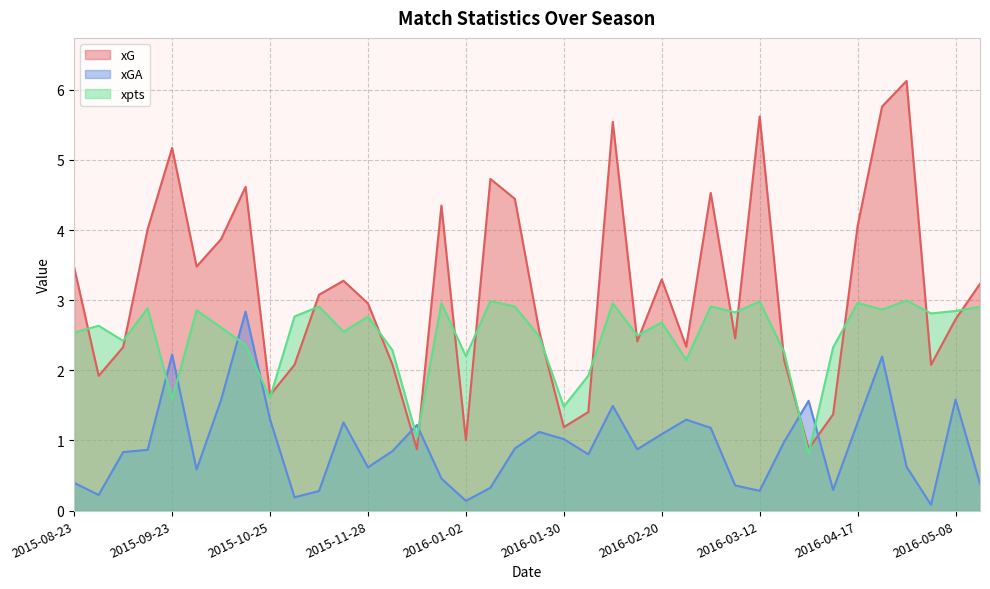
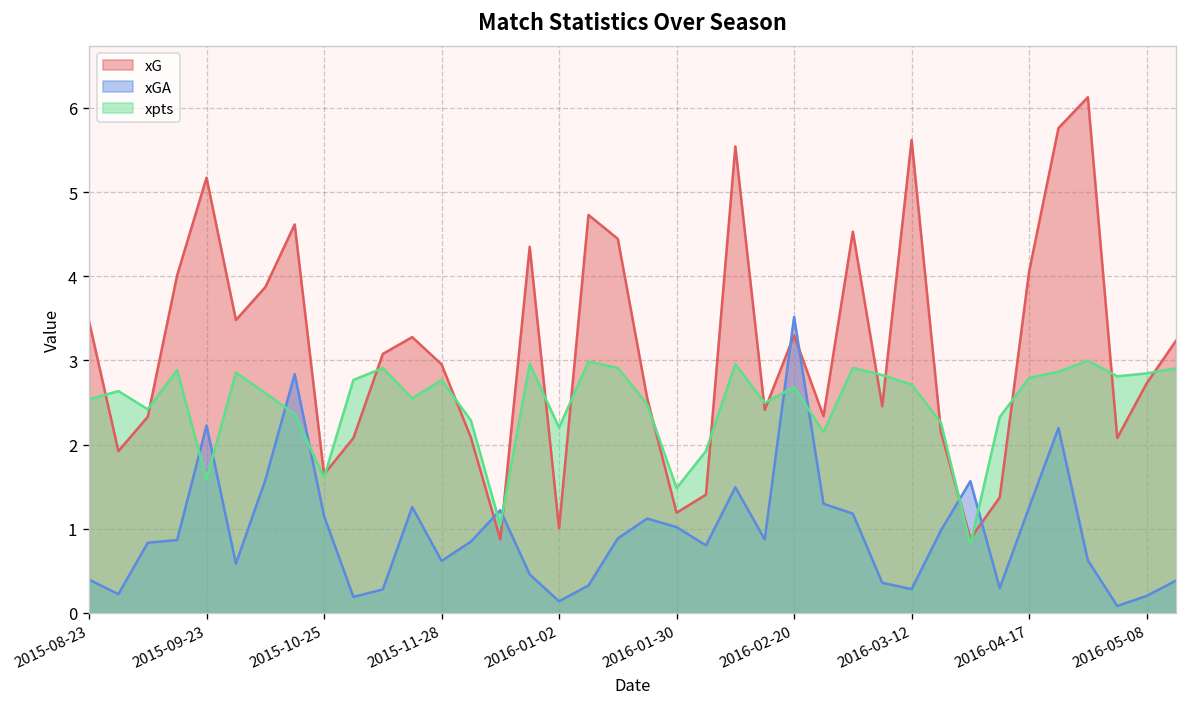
xGA, 2015-10-25: 1.3 -> 1.2
xGA, 2016-02-20: 1.1 -> 3.5
xpts, 2016-03-12: 3.0 -> 2.7
xpts, 2016-04-17: 3.0 -> 2.8
xGA, 2016-05-08: 1.6 -> 0.2
